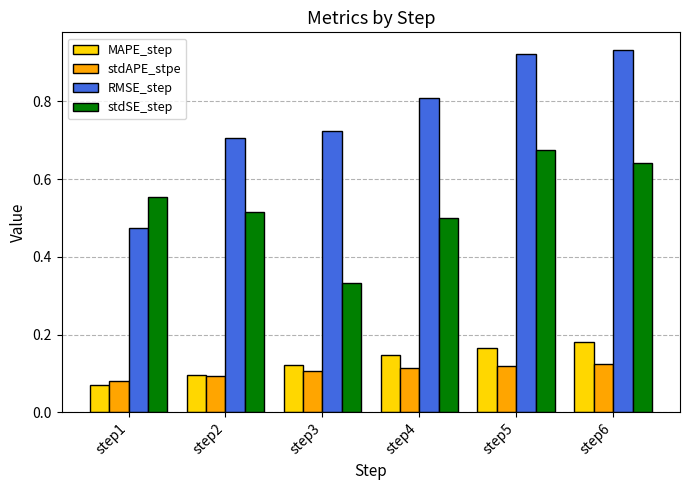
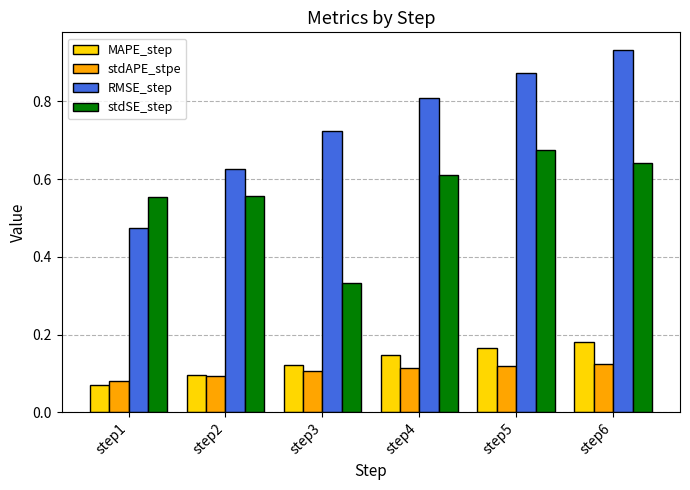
RMSE_step, step2: 0.71 -> 0.63
stdSE_step, step2: 0.52 -> 0.56
stdSE_step, step4: 0.50 -> 0.61
RMSE_step, step5: 0.92 -> 0.87
